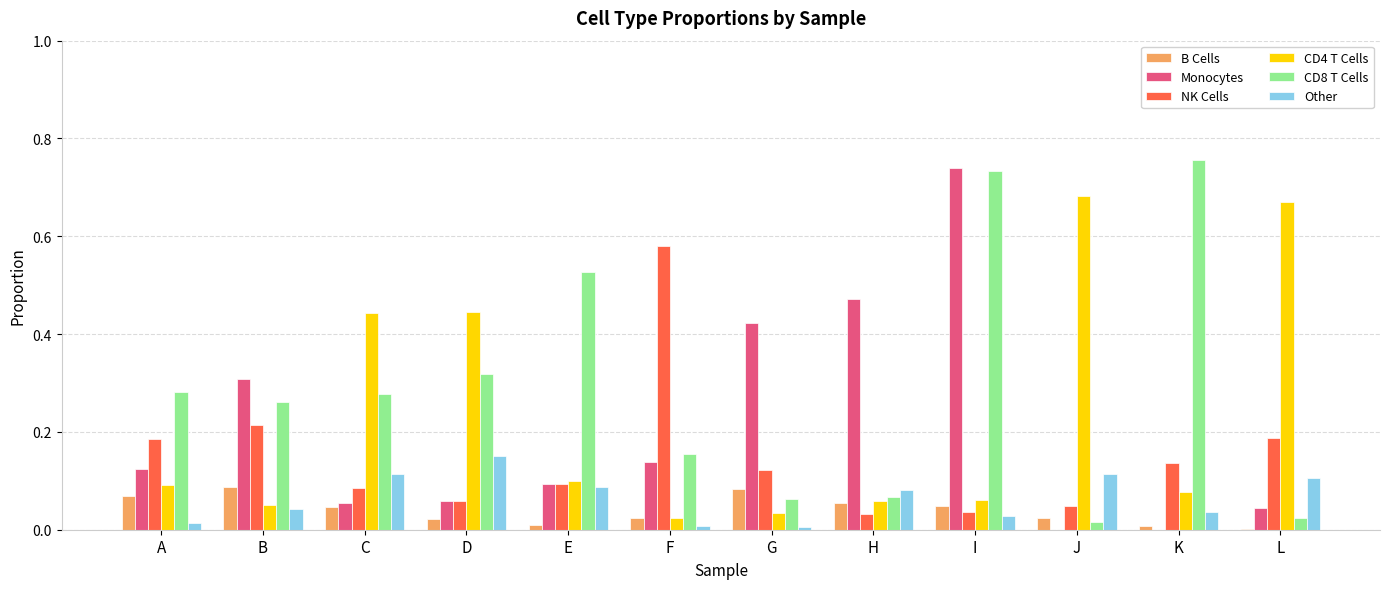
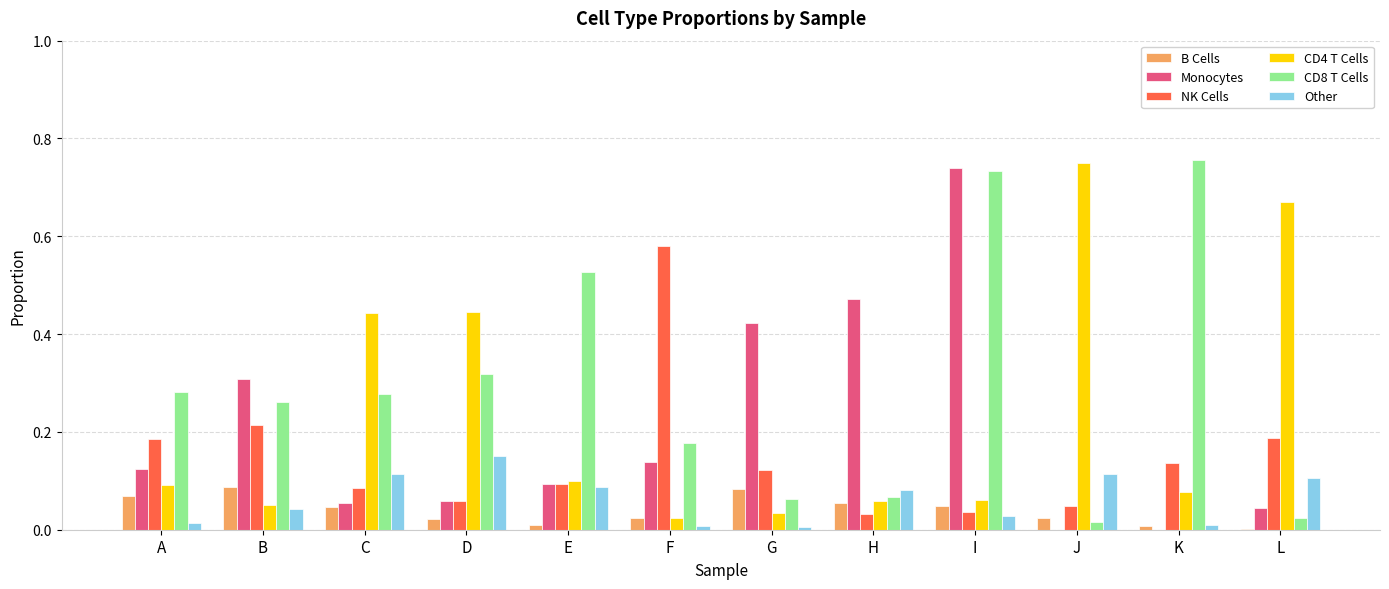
CD8 T Cells, F: 0.15 -> 0.18
CD4 T Cells, J: 0.68 -> 0.75
Other, K: 0.04 -> 0.01
